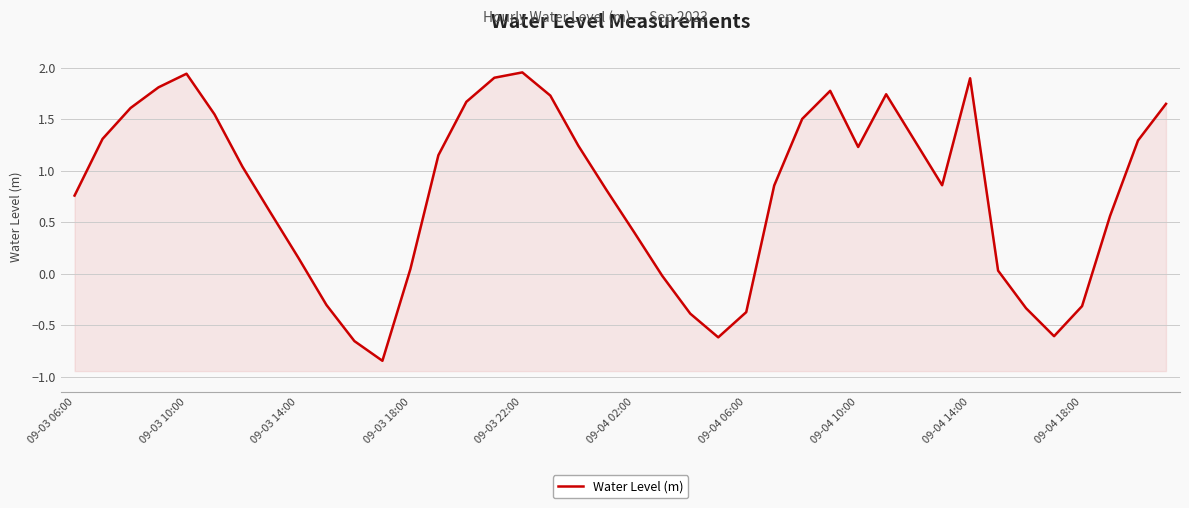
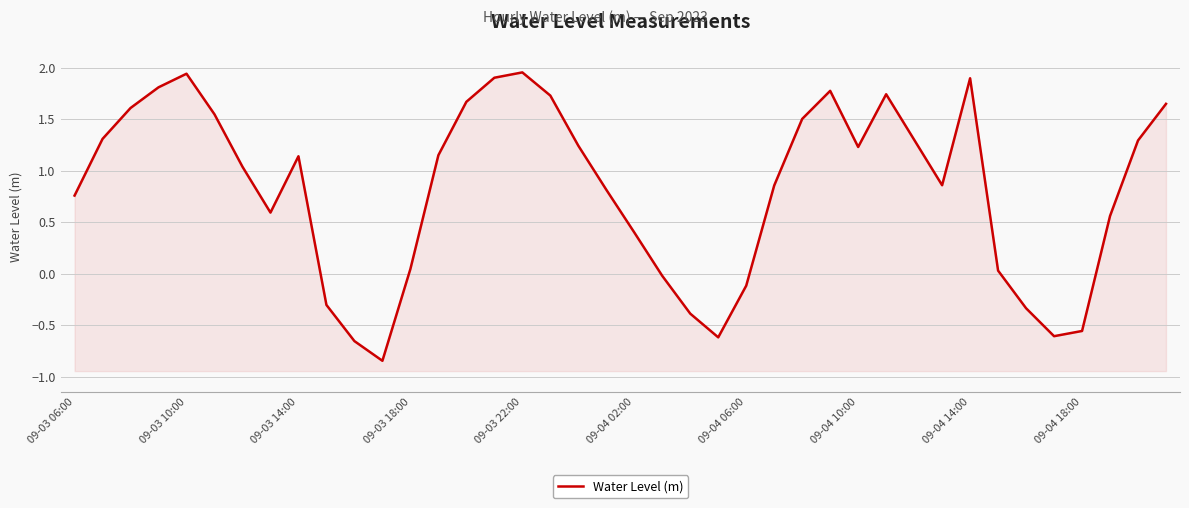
09-03 14:00: 0.15 -> 1.14
09-04 06:00: -0.37 -> -0.12
09-04 18:00: -0.32 -> -0.56
